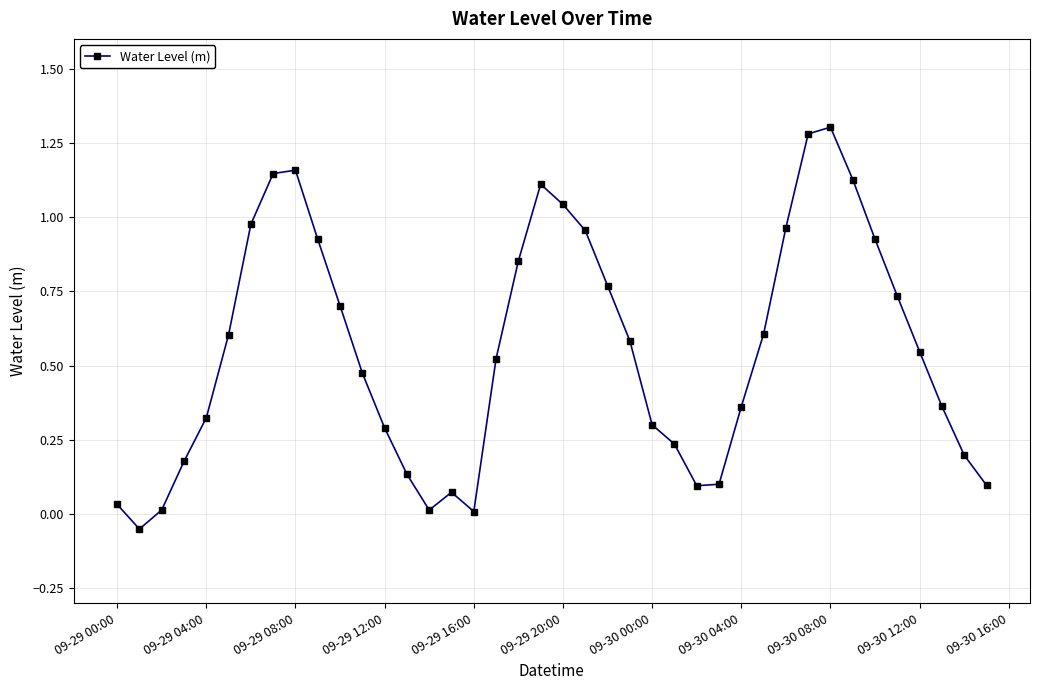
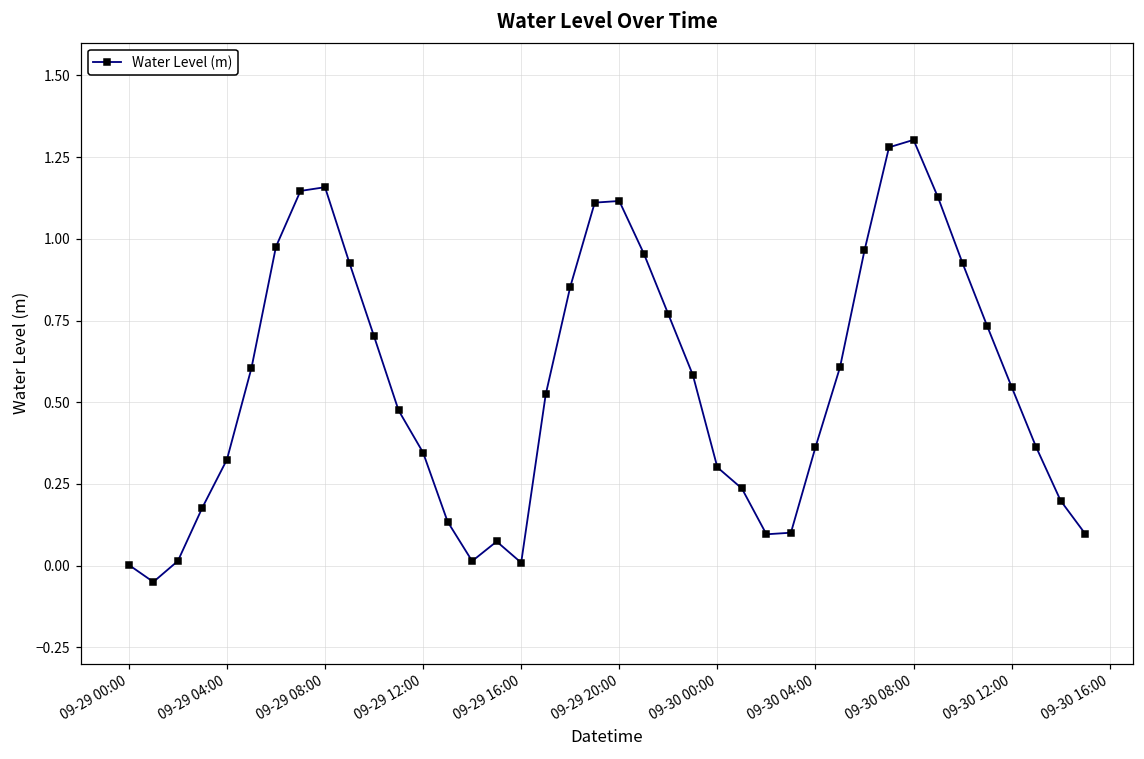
09-29 00:00: 0.03 -> 0.00
09-29 12:00: 0.29 -> 0.35
09-29 20:00: 1.04 -> 1.12
